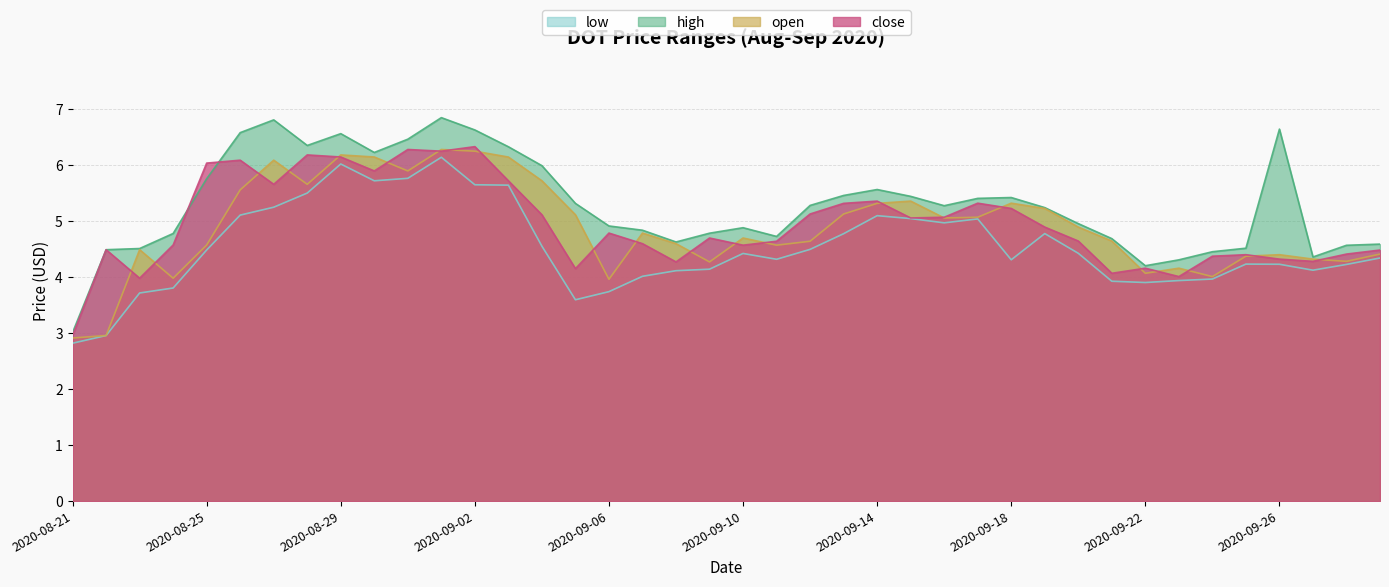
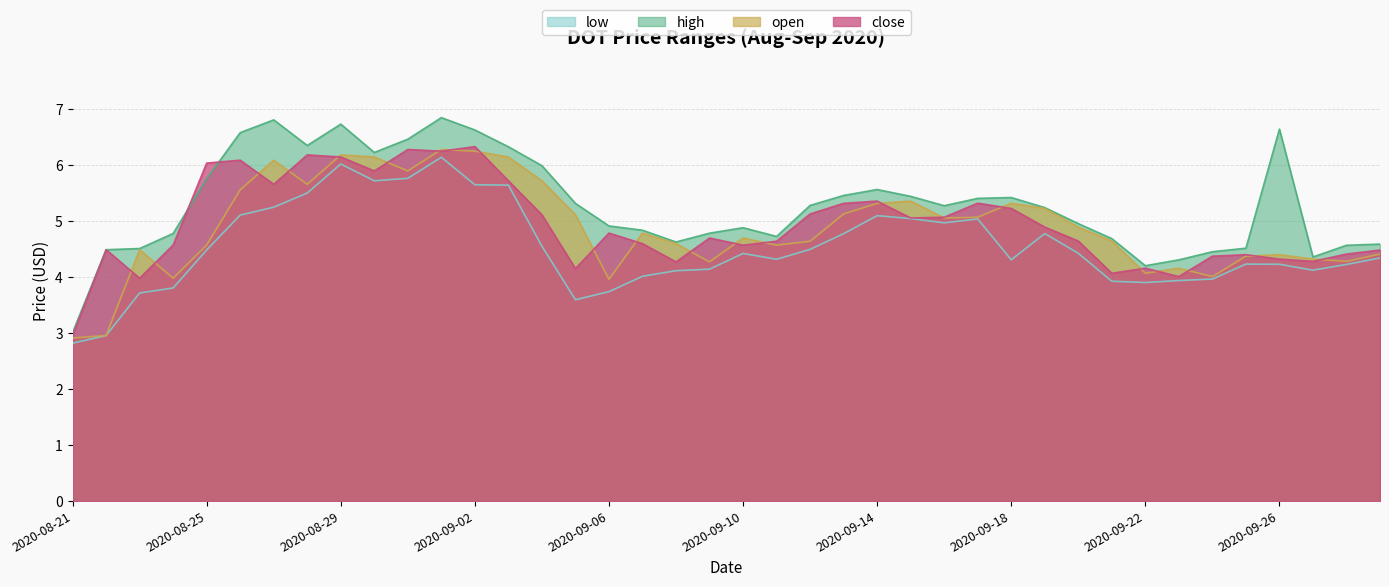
high, 2020-08-29: 6.6 -> 6.7
